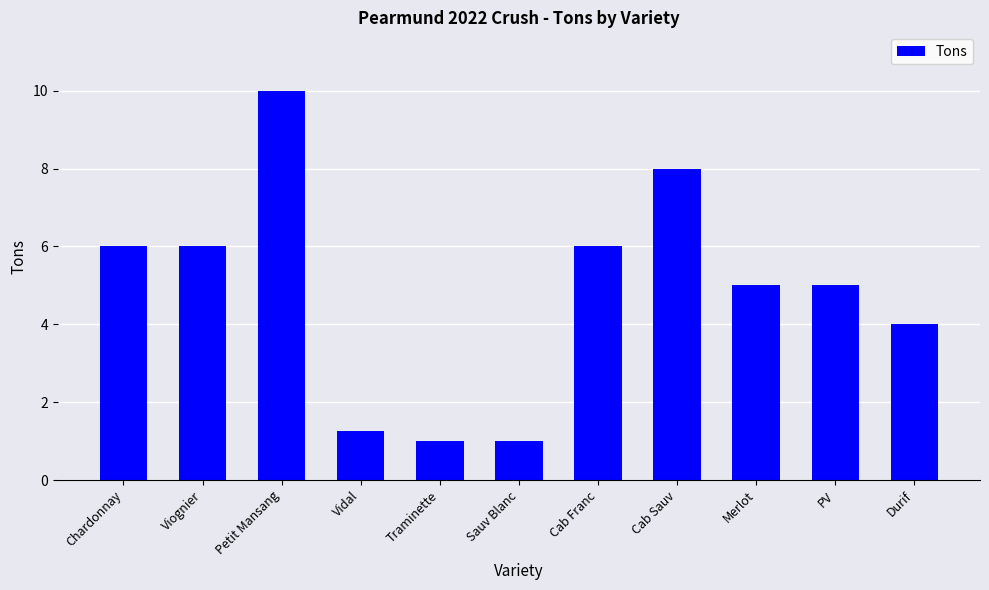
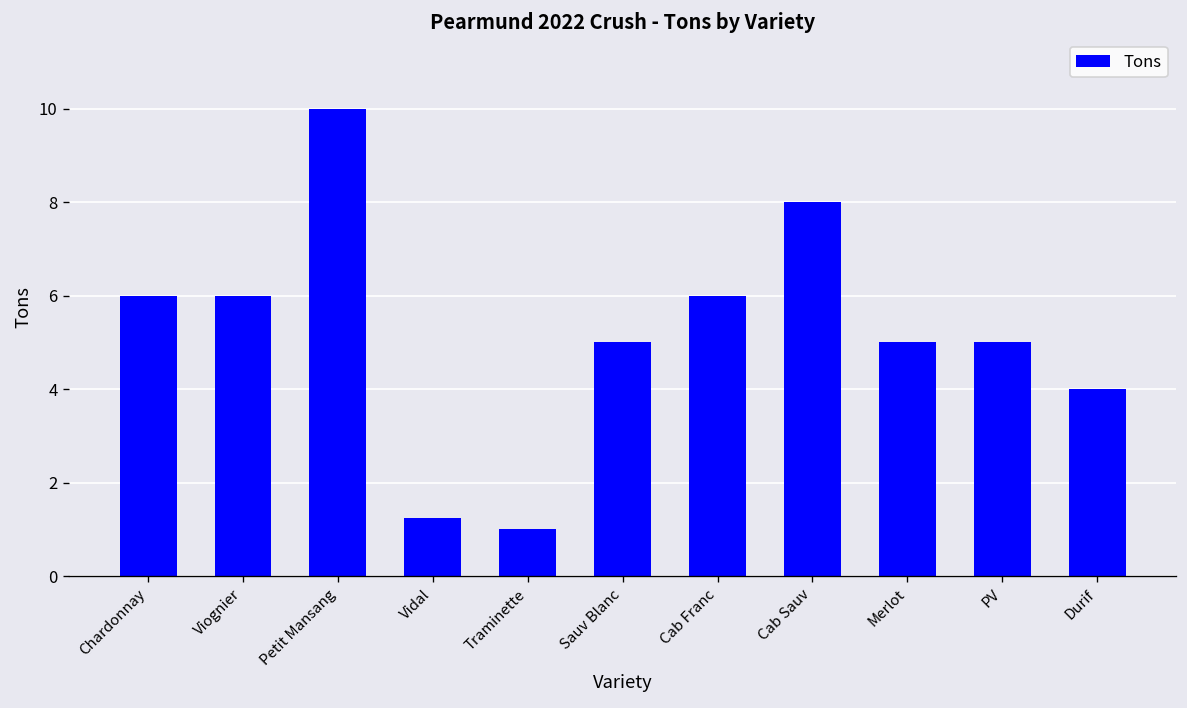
Sauv Blanc: 1 -> 5
